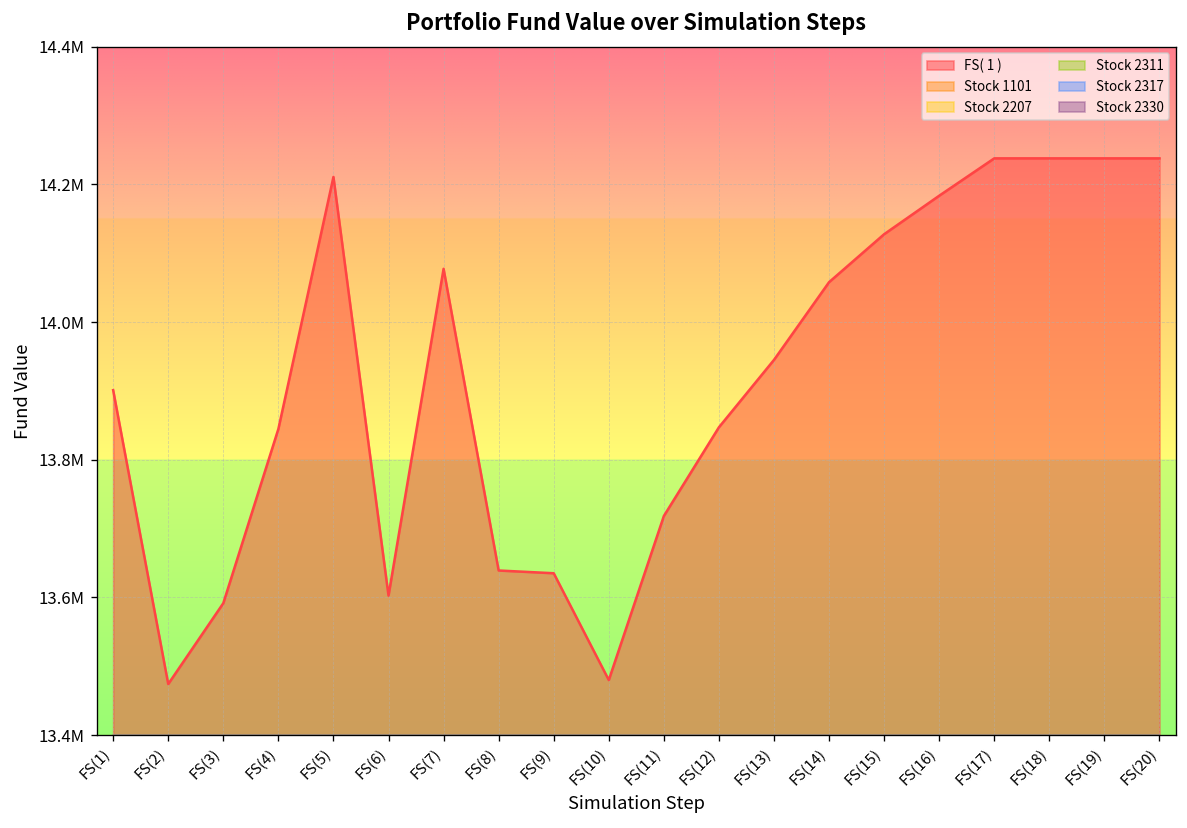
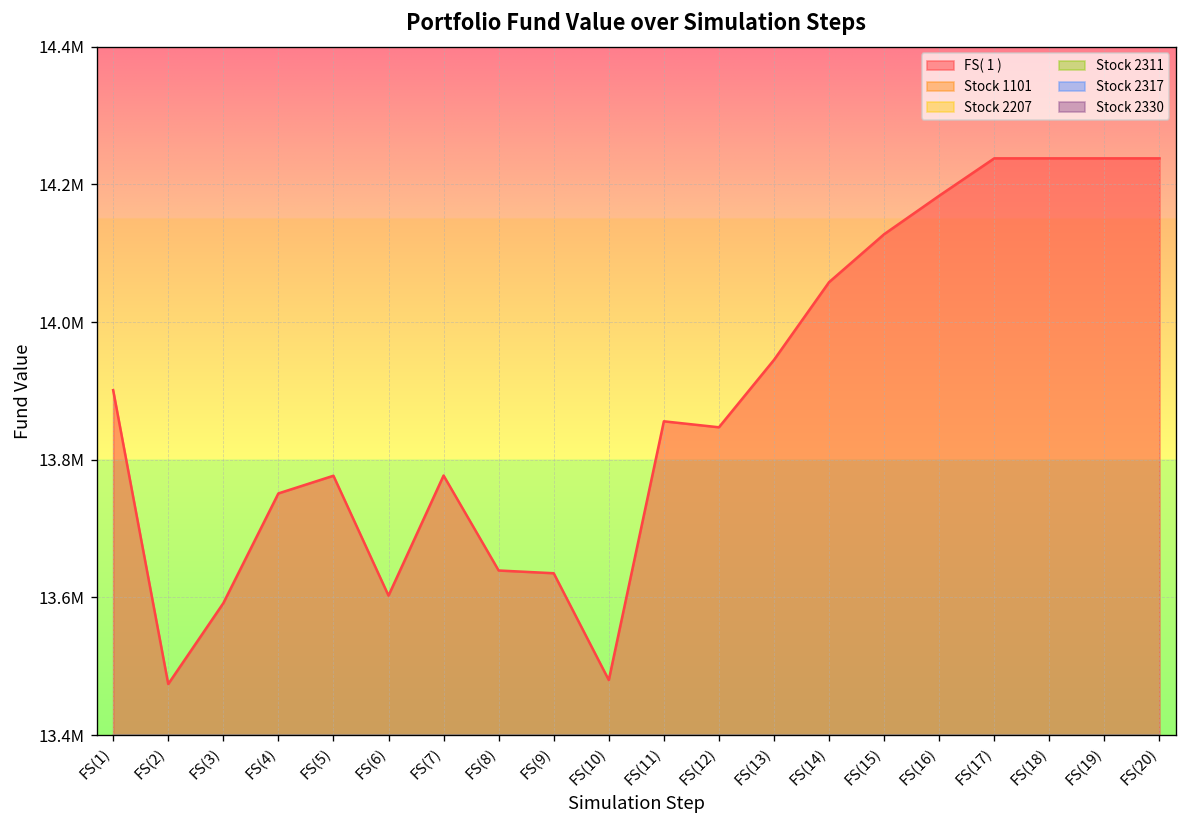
FS( 1 ), FS(4): 13840000 -> 13750000
FS( 1 ), FS(5): 14210000 -> 13780000
FS( 1 ), FS(7): 14080000 -> 13780000
FS( 1 ), FS(11): 13720000 -> 13860000
